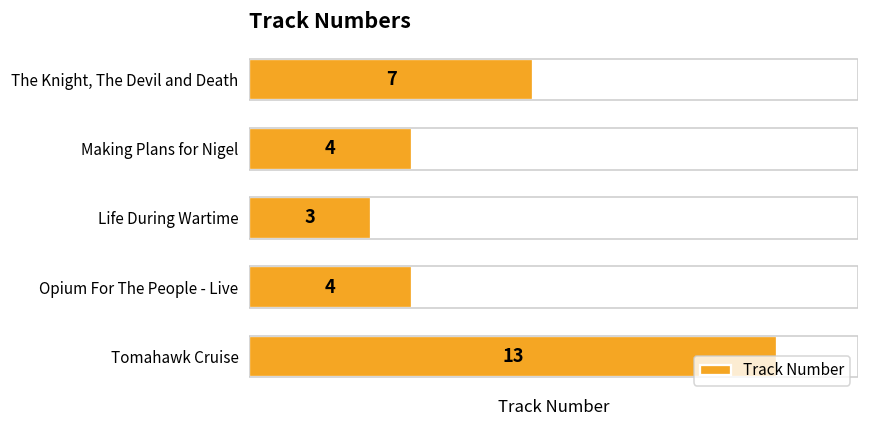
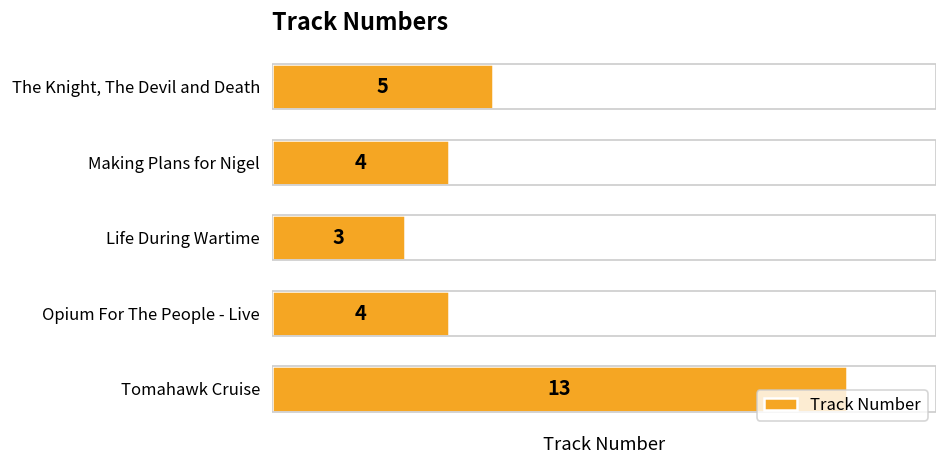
The Knight, The Devil and Death: 7 -> 5
